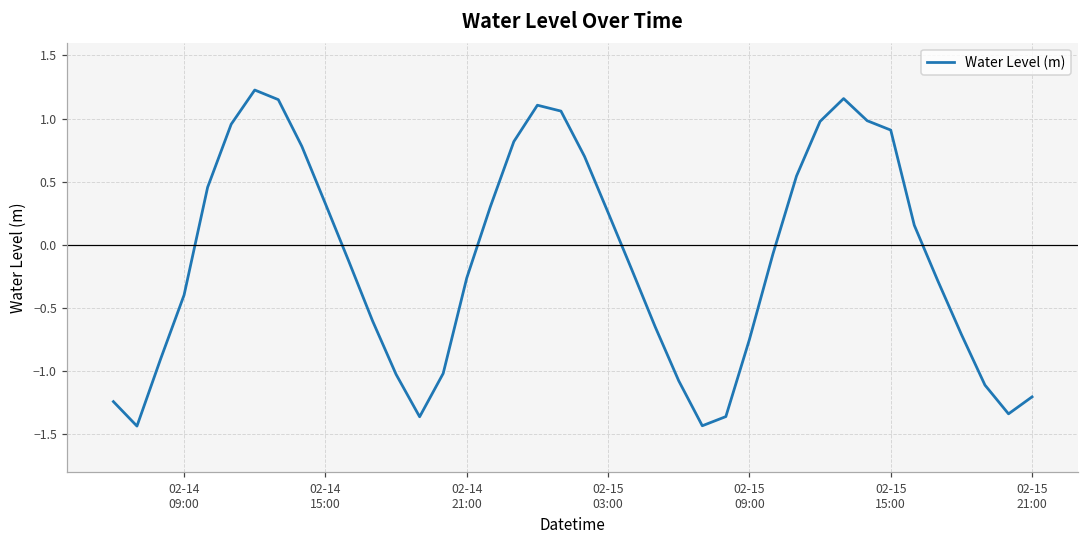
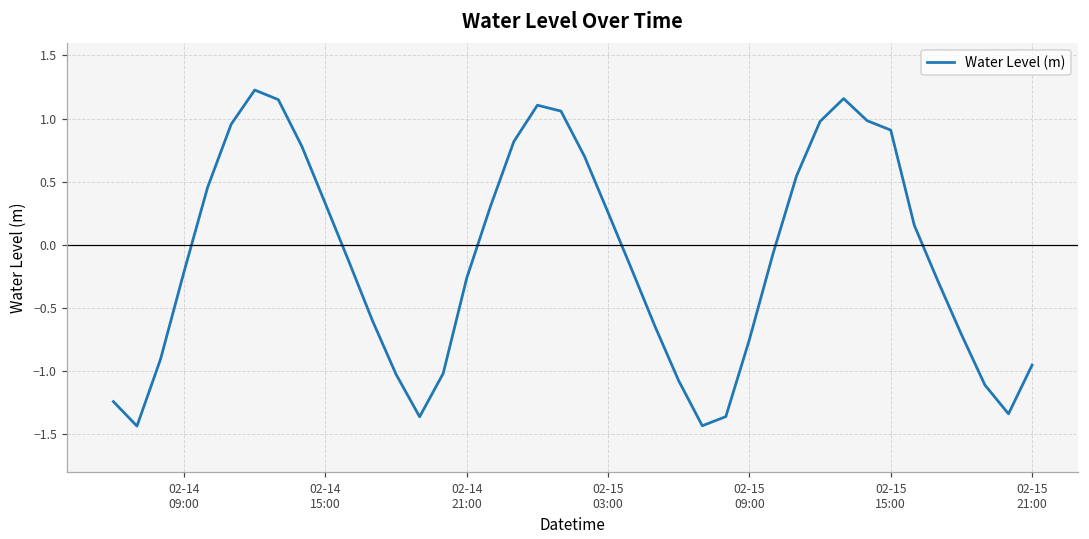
02-14 09:00: -0.40 -> -0.21
02-15 21:00: -1.20 -> -0.95
